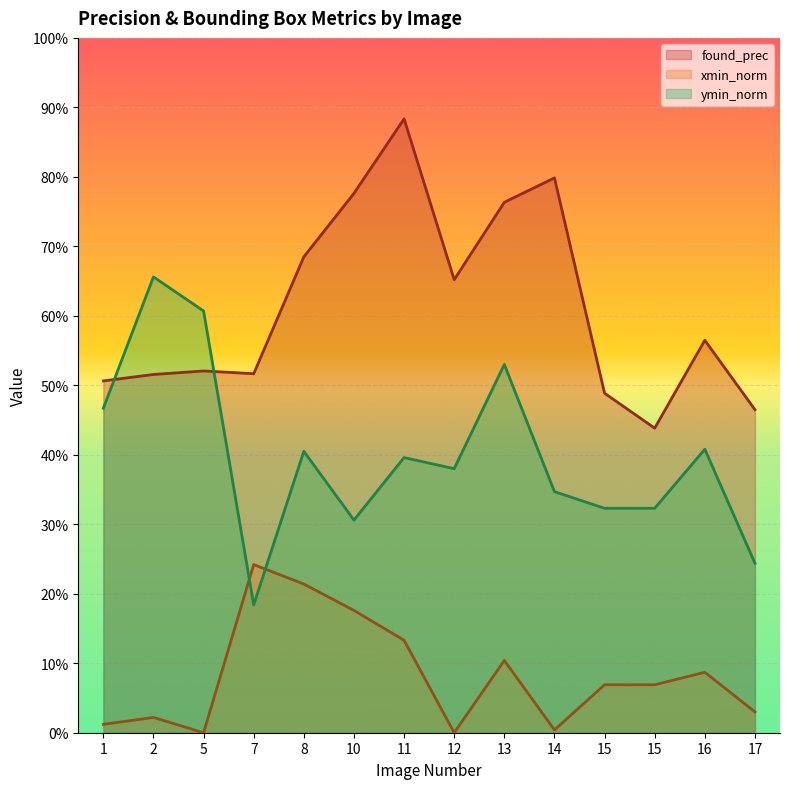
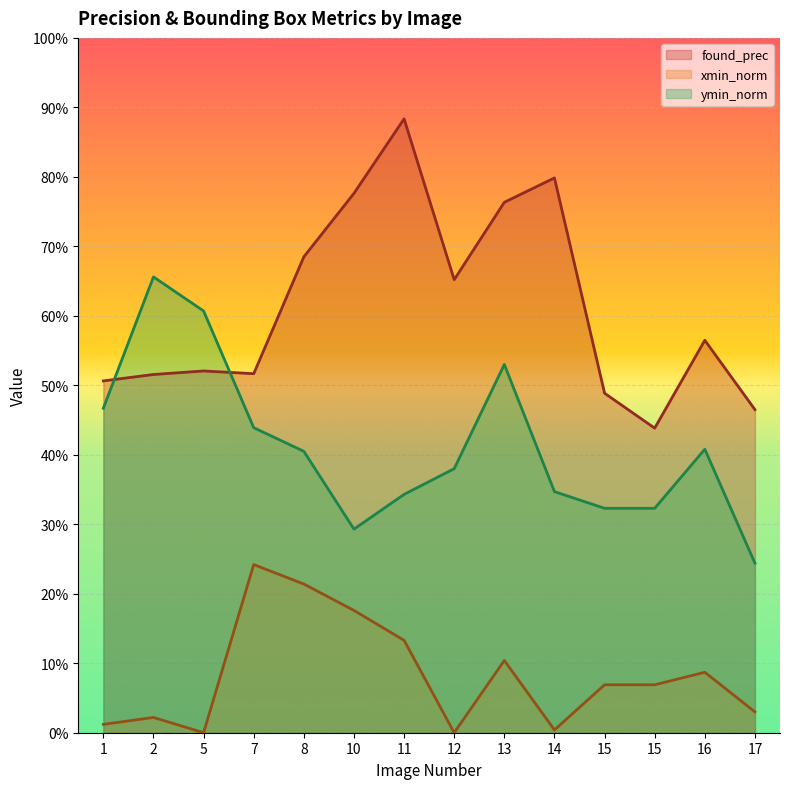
ymin_norm, 7: 18% -> 44%
ymin_norm, 10: 31% -> 29%
ymin_norm, 11: 40% -> 34%
